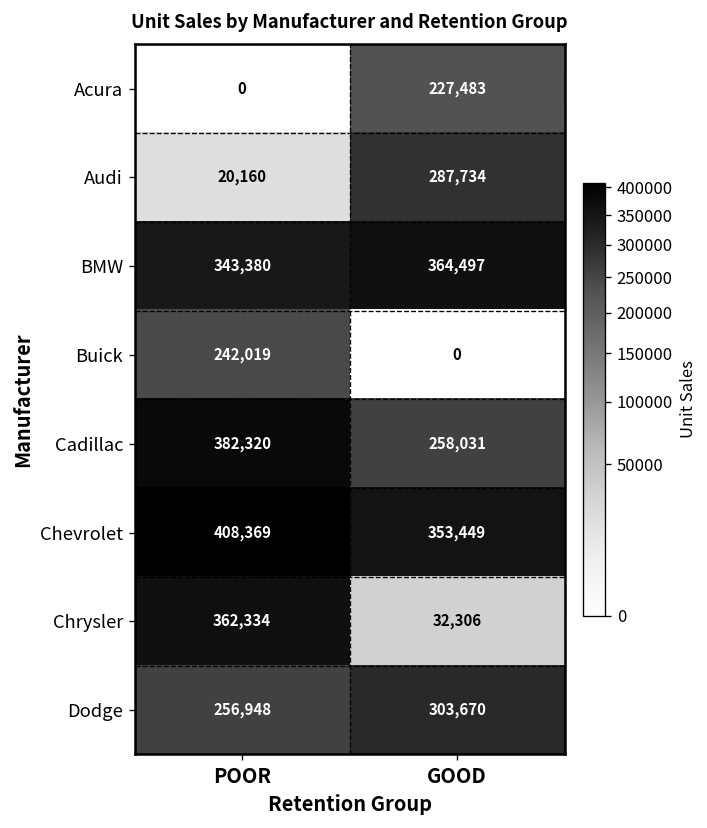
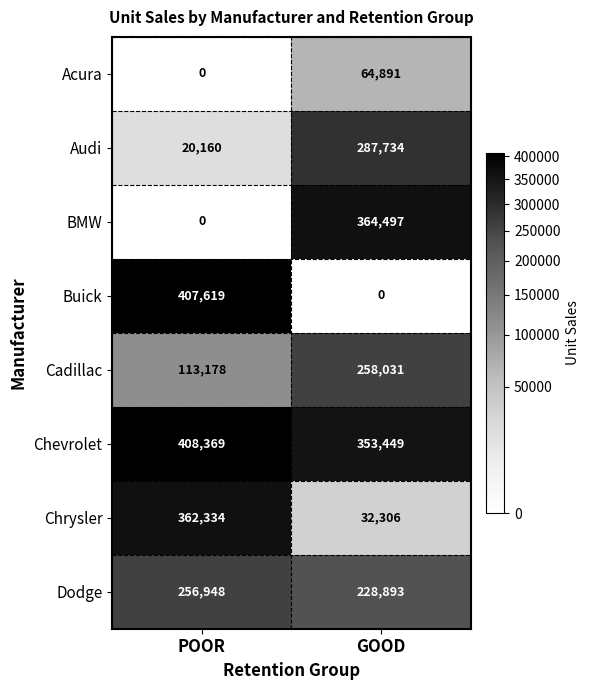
Acura, GOOD: 227,483 -> 64,891
BMW, POOR: 343,380 -> 0
Buick, POOR: 242,019 -> 407,619
Cadillac, POOR: 382,320 -> 113,178
Dodge, GOOD: 303,670 -> 228,893
